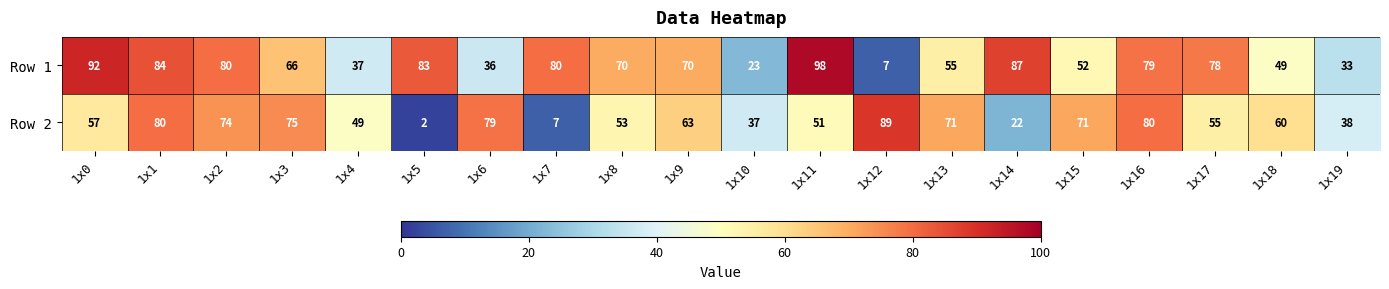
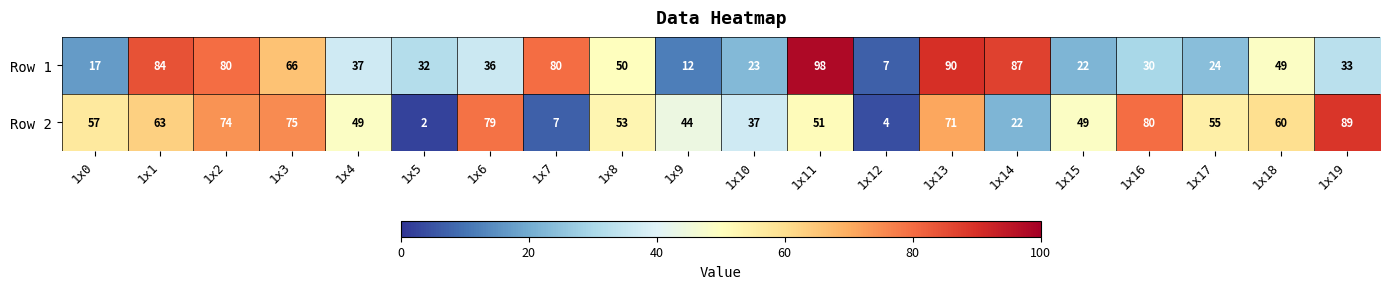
Row 1, 1x0: 92 -> 17
Row 1, 1x5: 83 -> 32
Row 1, 1x8: 70 -> 50
Row 1, 1x9: 70 -> 12
Row 1, 1x13: 55 -> 90
Row 1, 1x15: 52 -> 22
Row 1, 1x16: 79 -> 30
Row 1, 1x17: 78 -> 24
Row 2, 1x1: 80 -> 63
Row 2, 1x9: 63 -> 44
Row 2, 1x12: 89 -> 4
Row 2, 1x15: 71 -> 49
Row 2, 1x19: 38 -> 89
